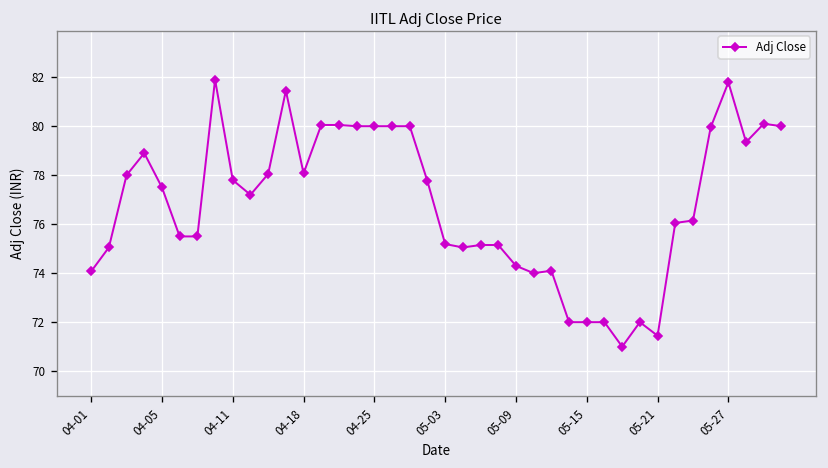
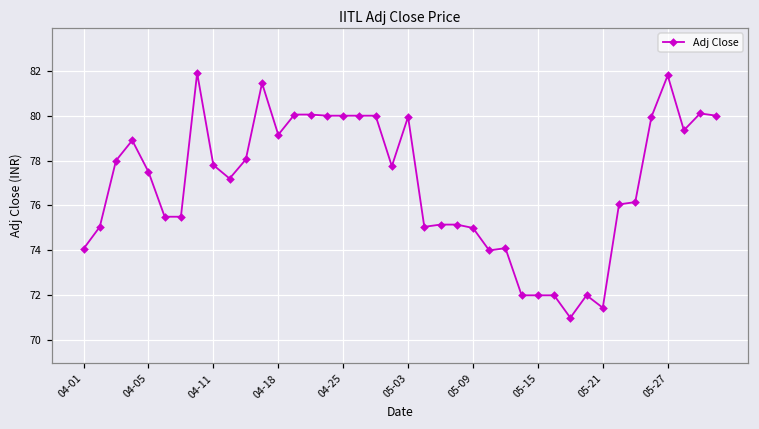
04-18: 78.1 -> 79.2
05-03: 75.2 -> 79.9
05-09: 74.3 -> 75.0
